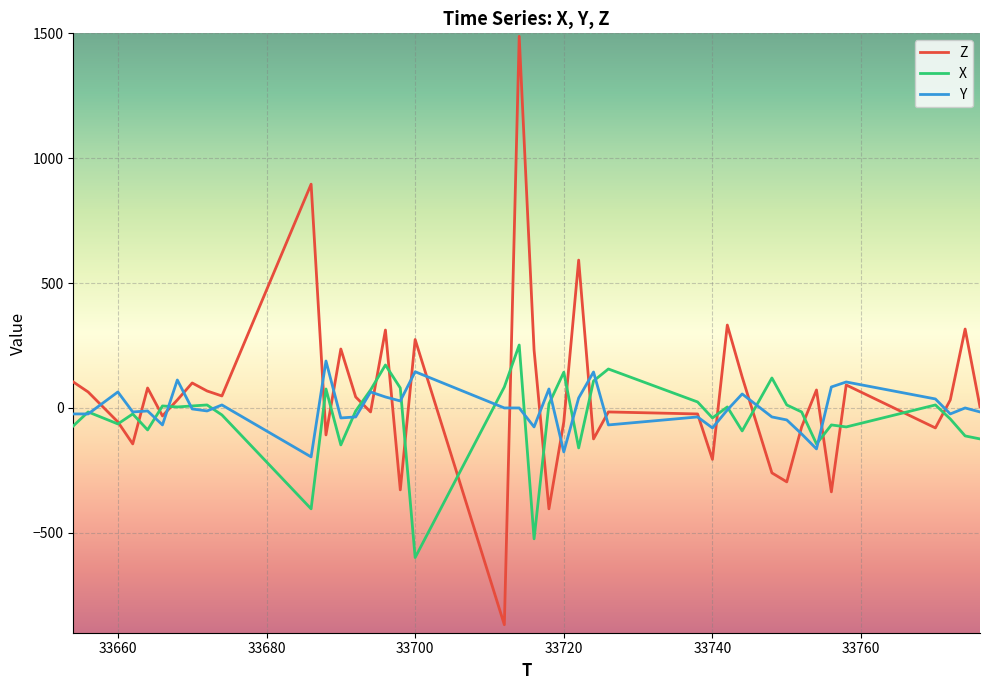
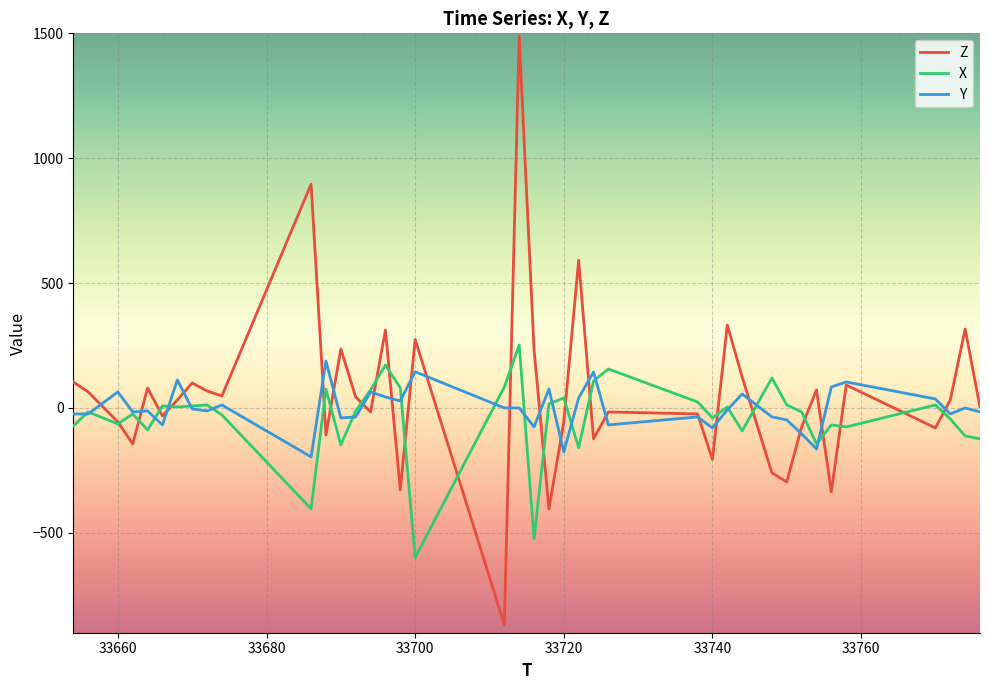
X, 33720: 140 -> 40
